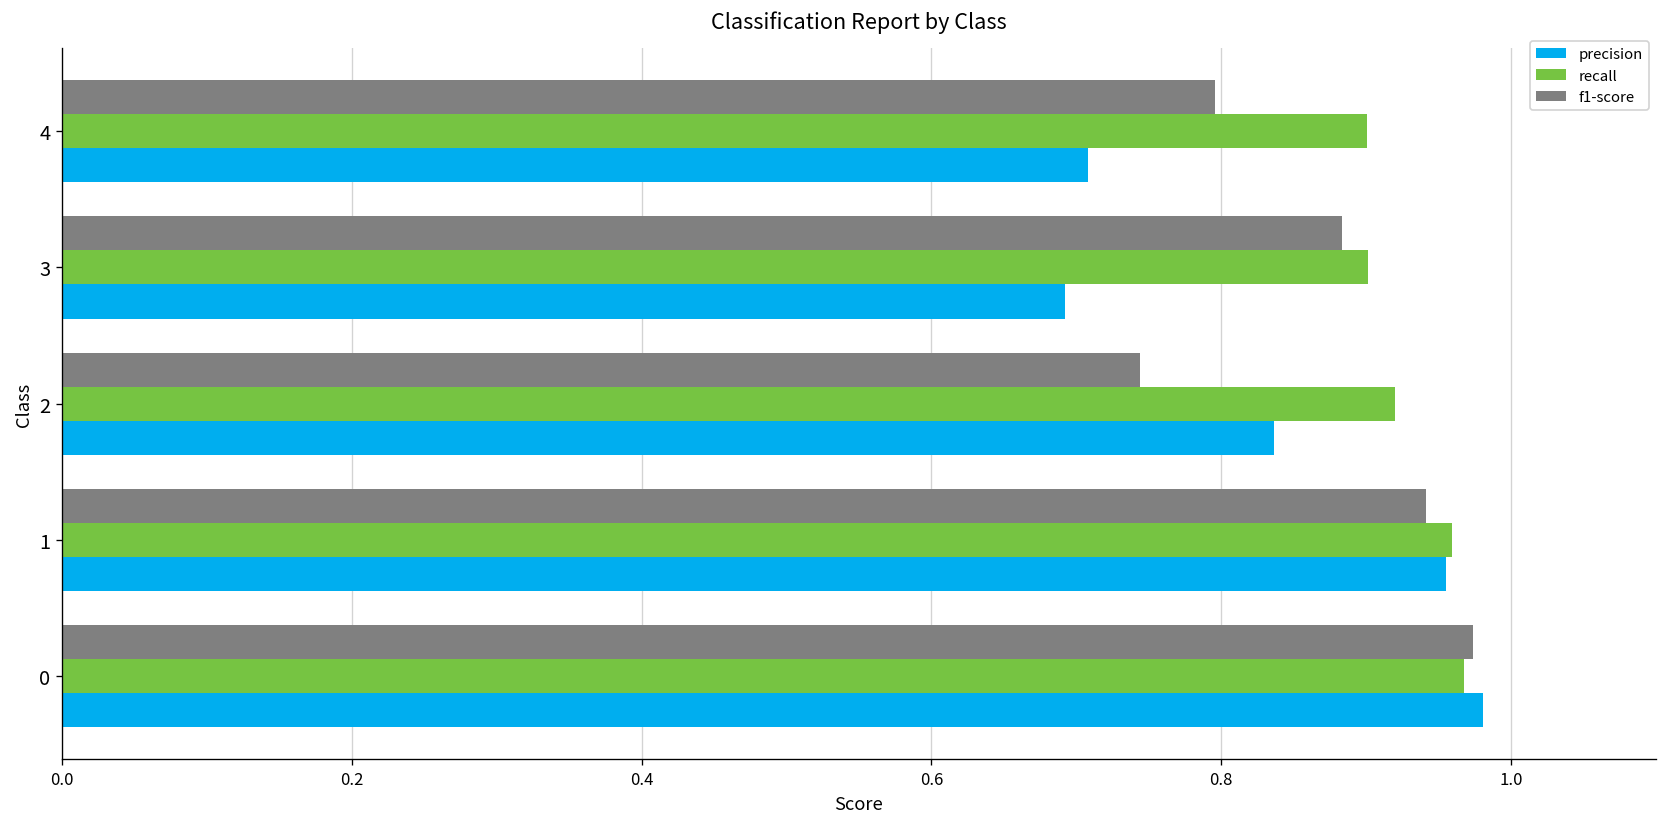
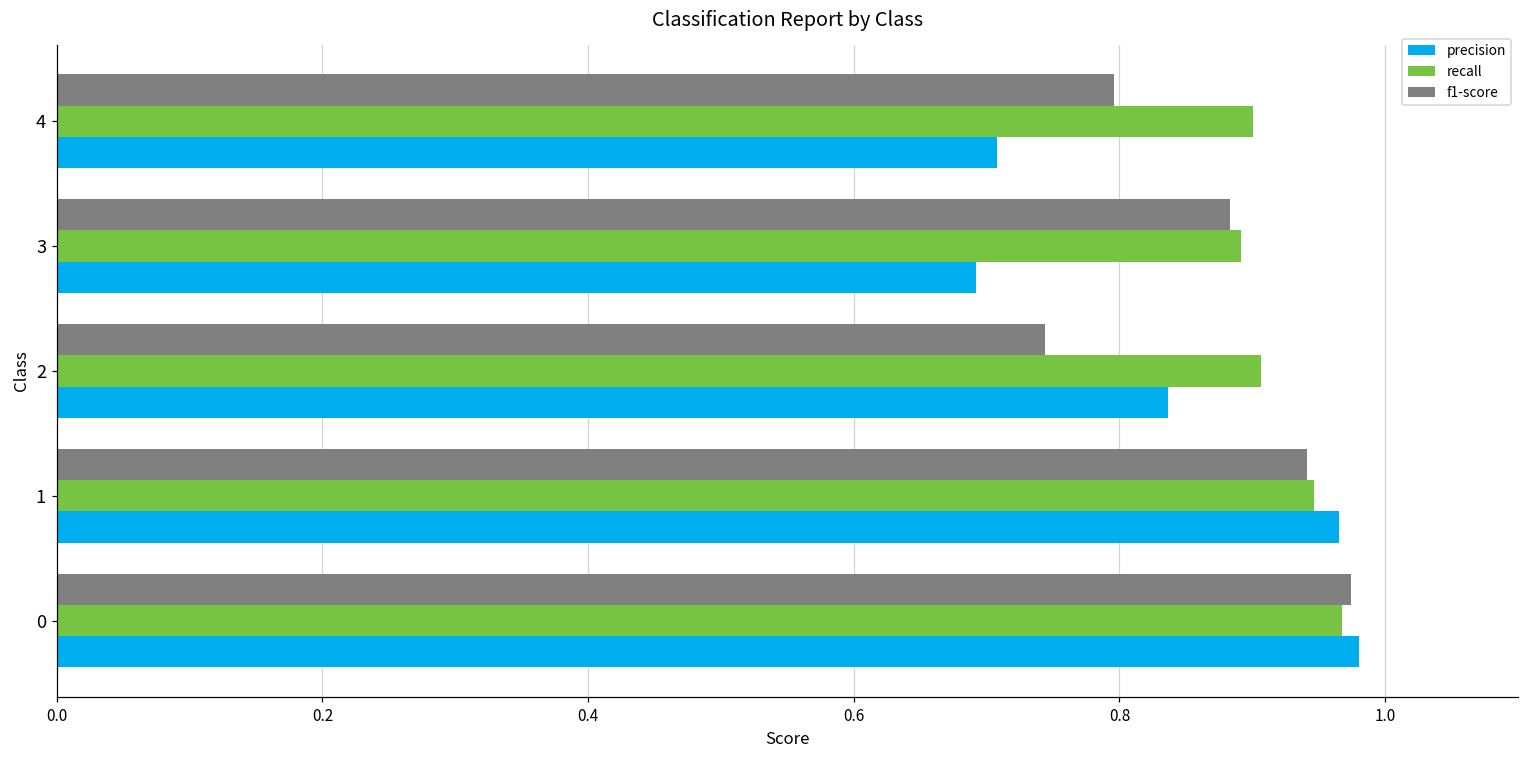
recall, 3: 0.901 -> 0.892
recall, 2: 0.920 -> 0.907
recall, 1: 0.959 -> 0.947
precision, 1: 0.955 -> 0.965
